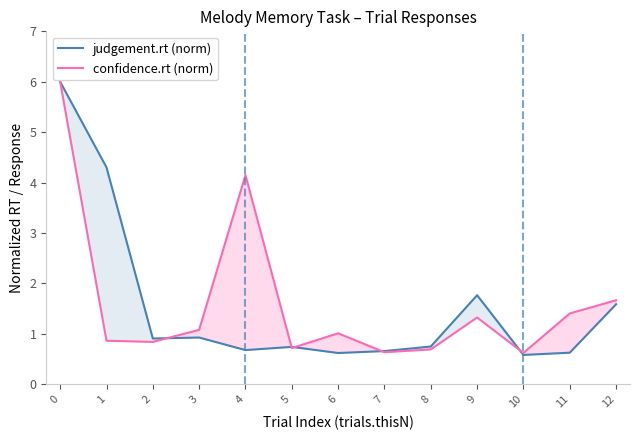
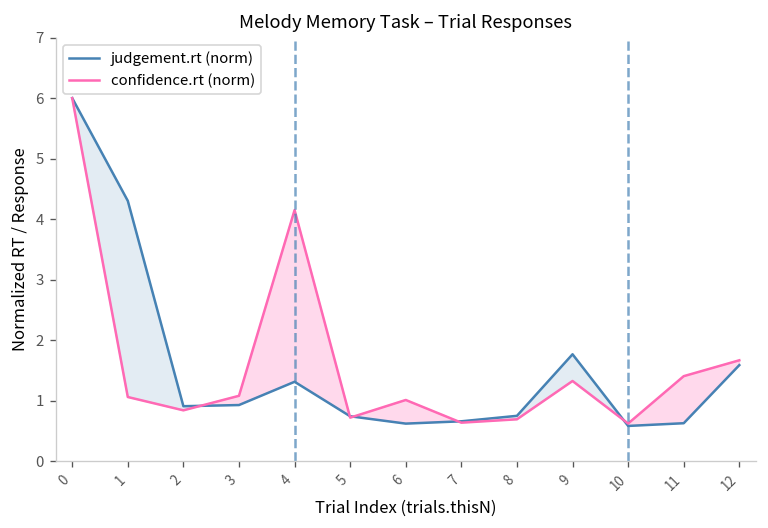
confidence.rt (norm), 1: 0.9 -> 1.1
judgement.rt (norm), 4: 0.7 -> 1.3
